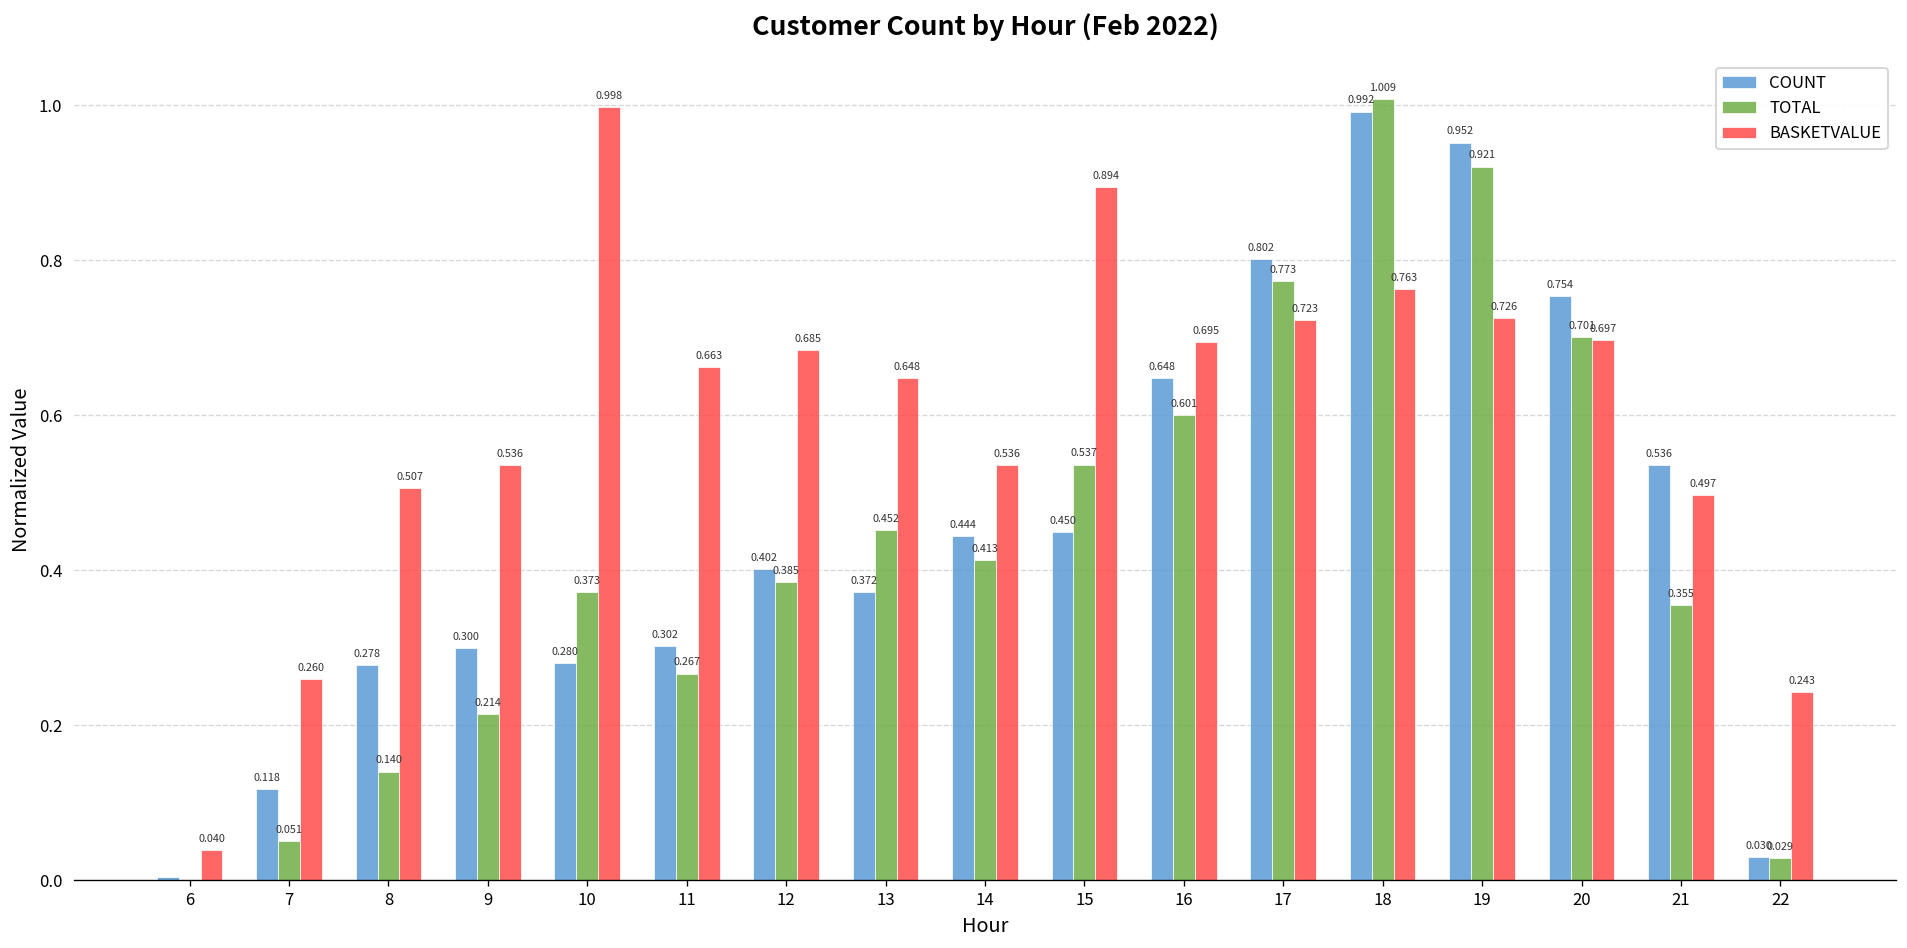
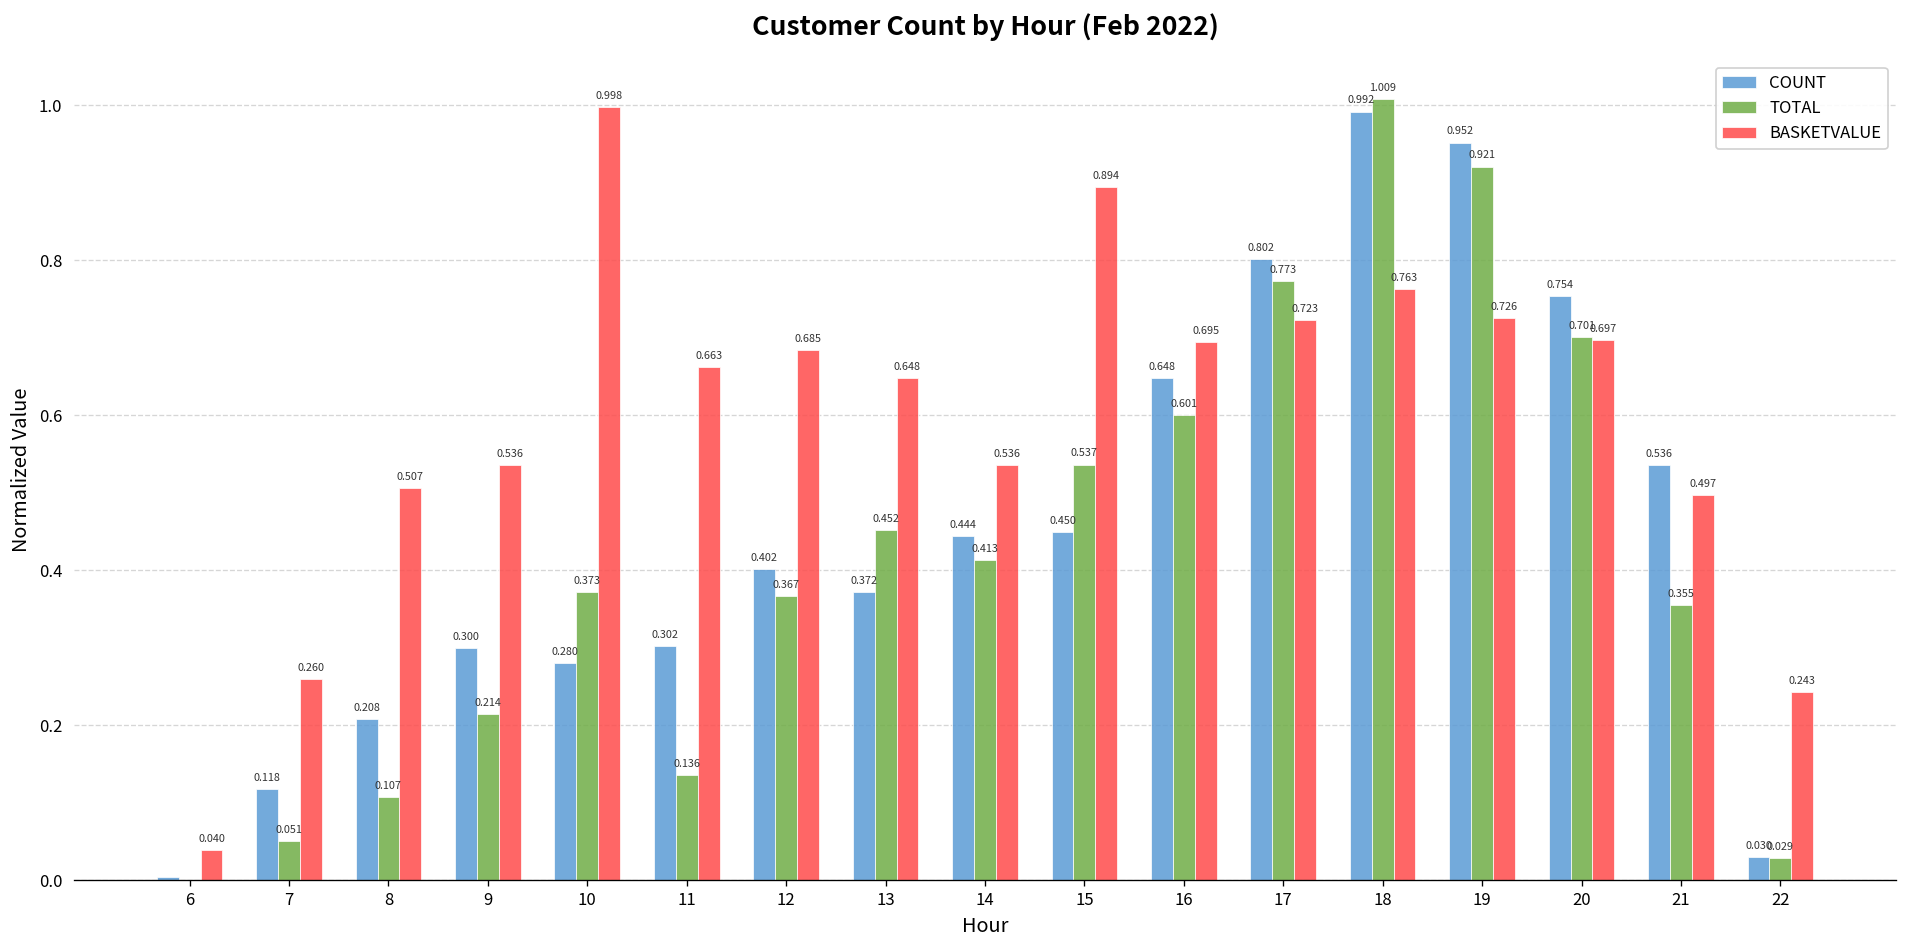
COUNT, 8: 0.278 -> 0.208
TOTAL, 8: 0.140 -> 0.107
TOTAL, 11: 0.267 -> 0.136
TOTAL, 12: 0.385 -> 0.367
